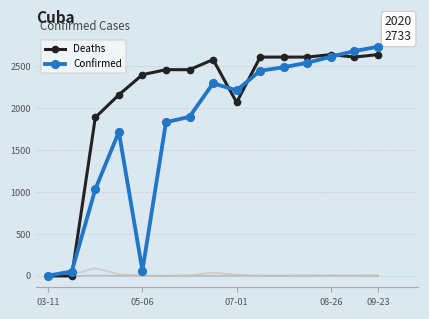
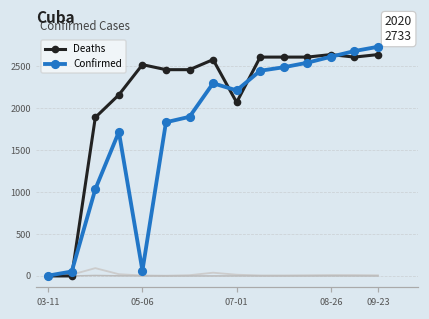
Deaths, 05-06: 2400 -> 2500
